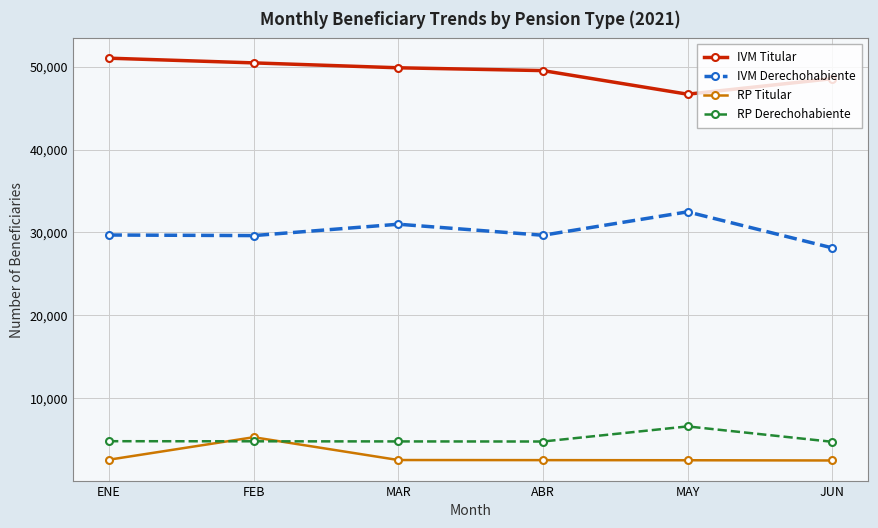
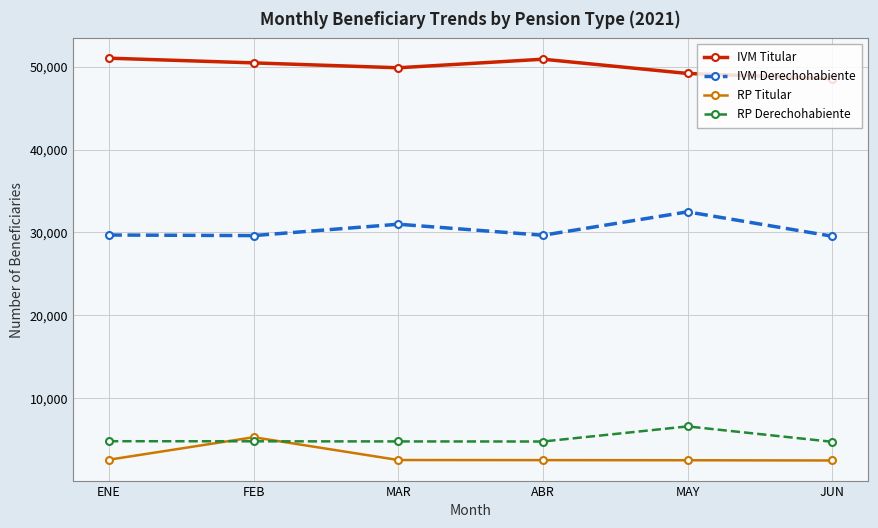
IVM Titular, ABR: 50,000 -> 51,000
IVM Titular, MAY: 47,000 -> 49,000
IVM Derechohabiente, JUN: 28,000 -> 30,000
